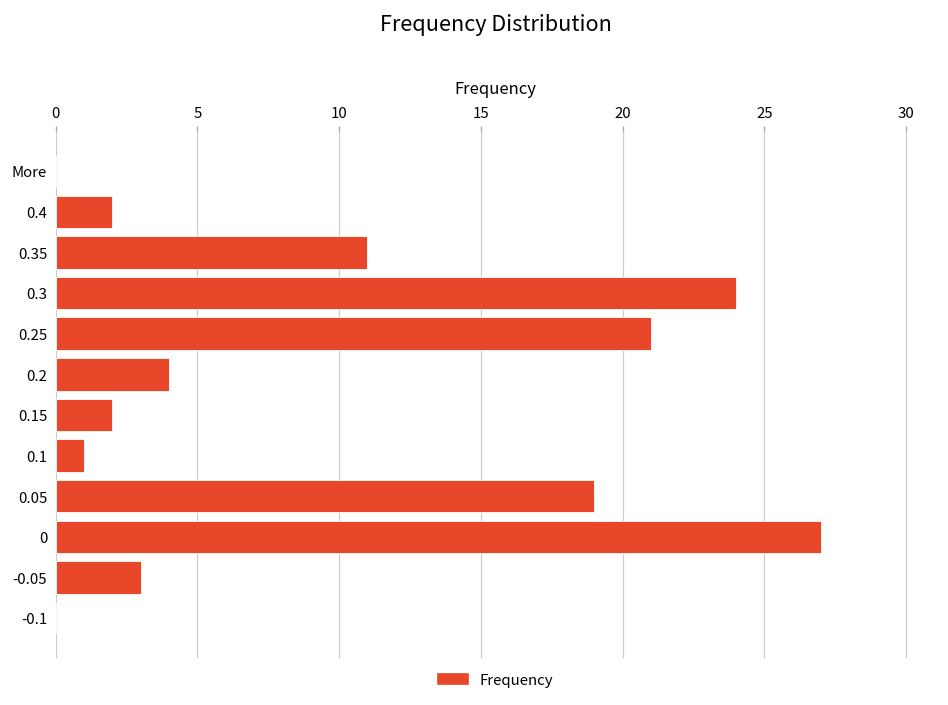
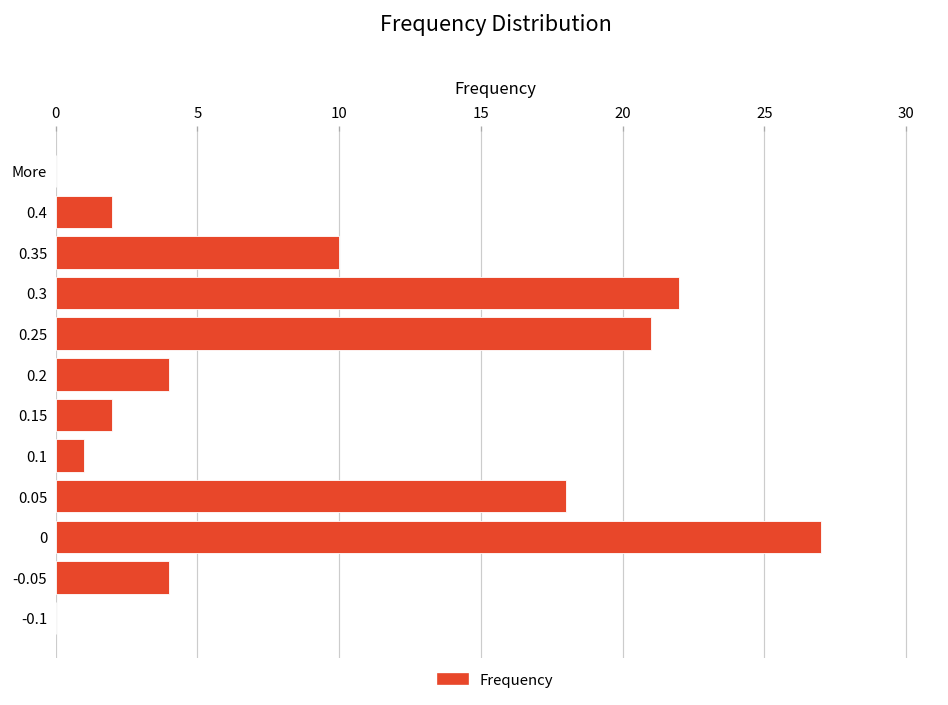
0.35: 11 -> 10
0.3: 24 -> 22
0.05: 19 -> 18
-0.05: 3 -> 4
